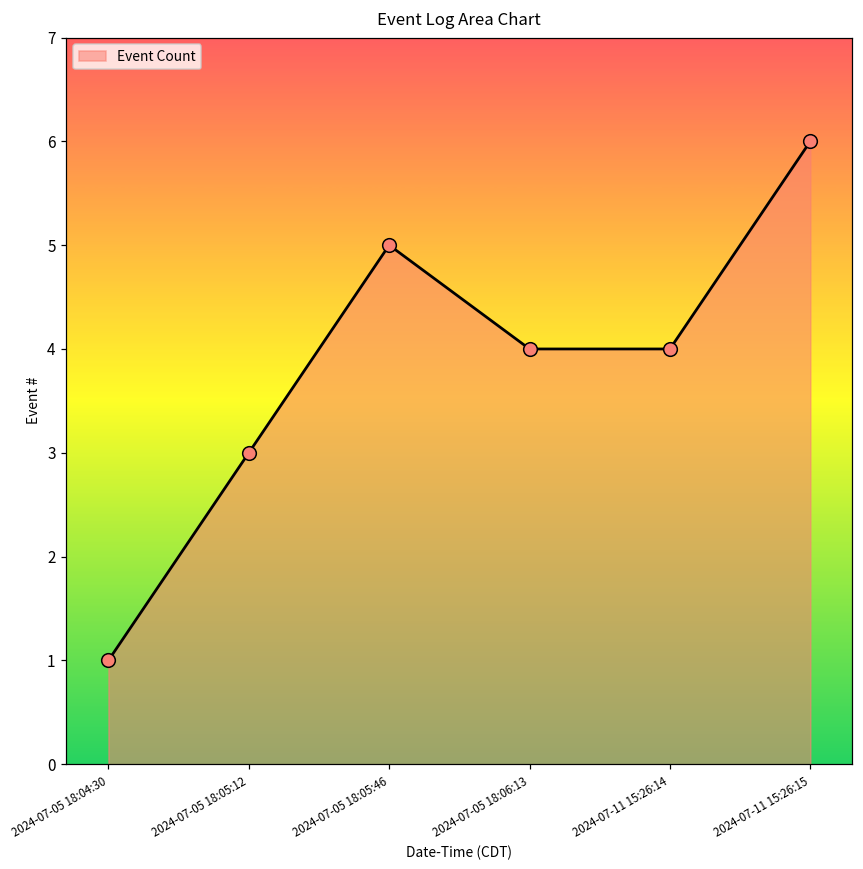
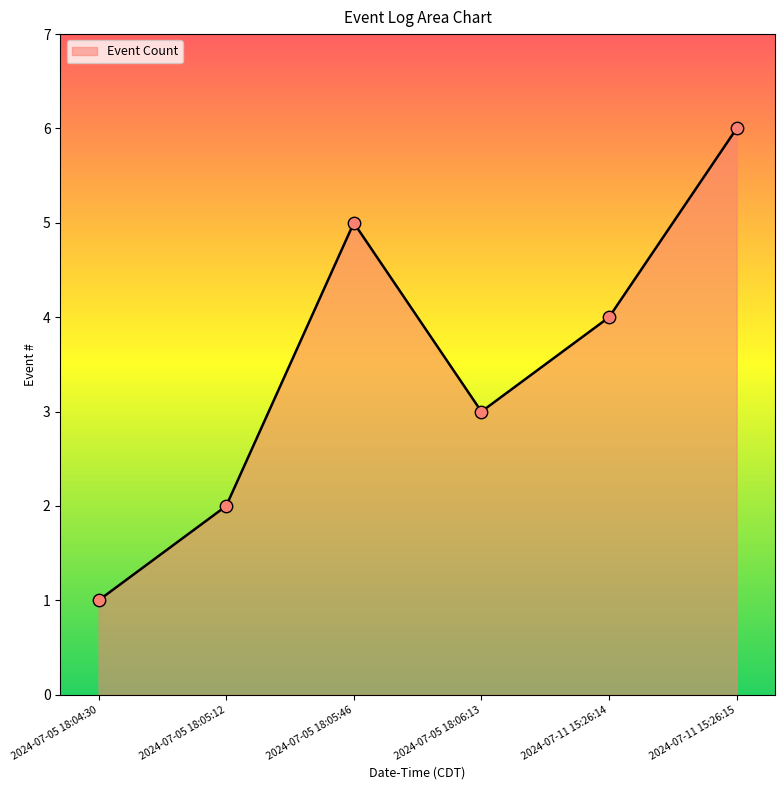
2024-07-05 18:05:12: 3 -> 2
2024-07-05 18:06:13: 4 -> 3
